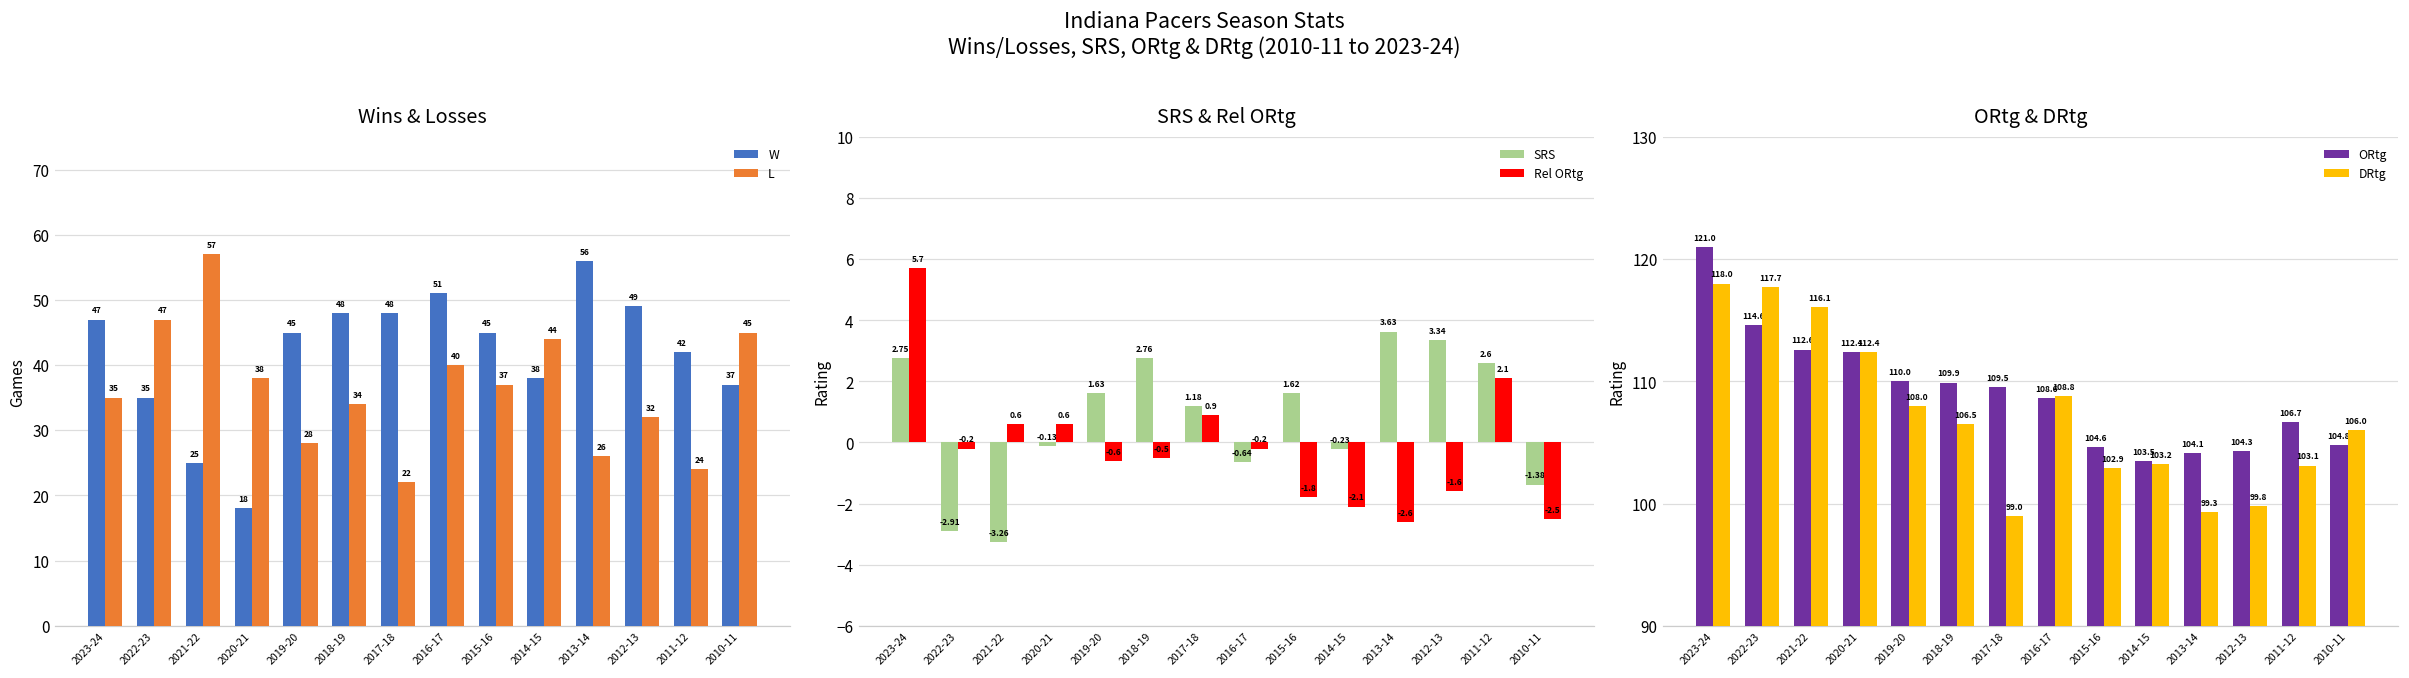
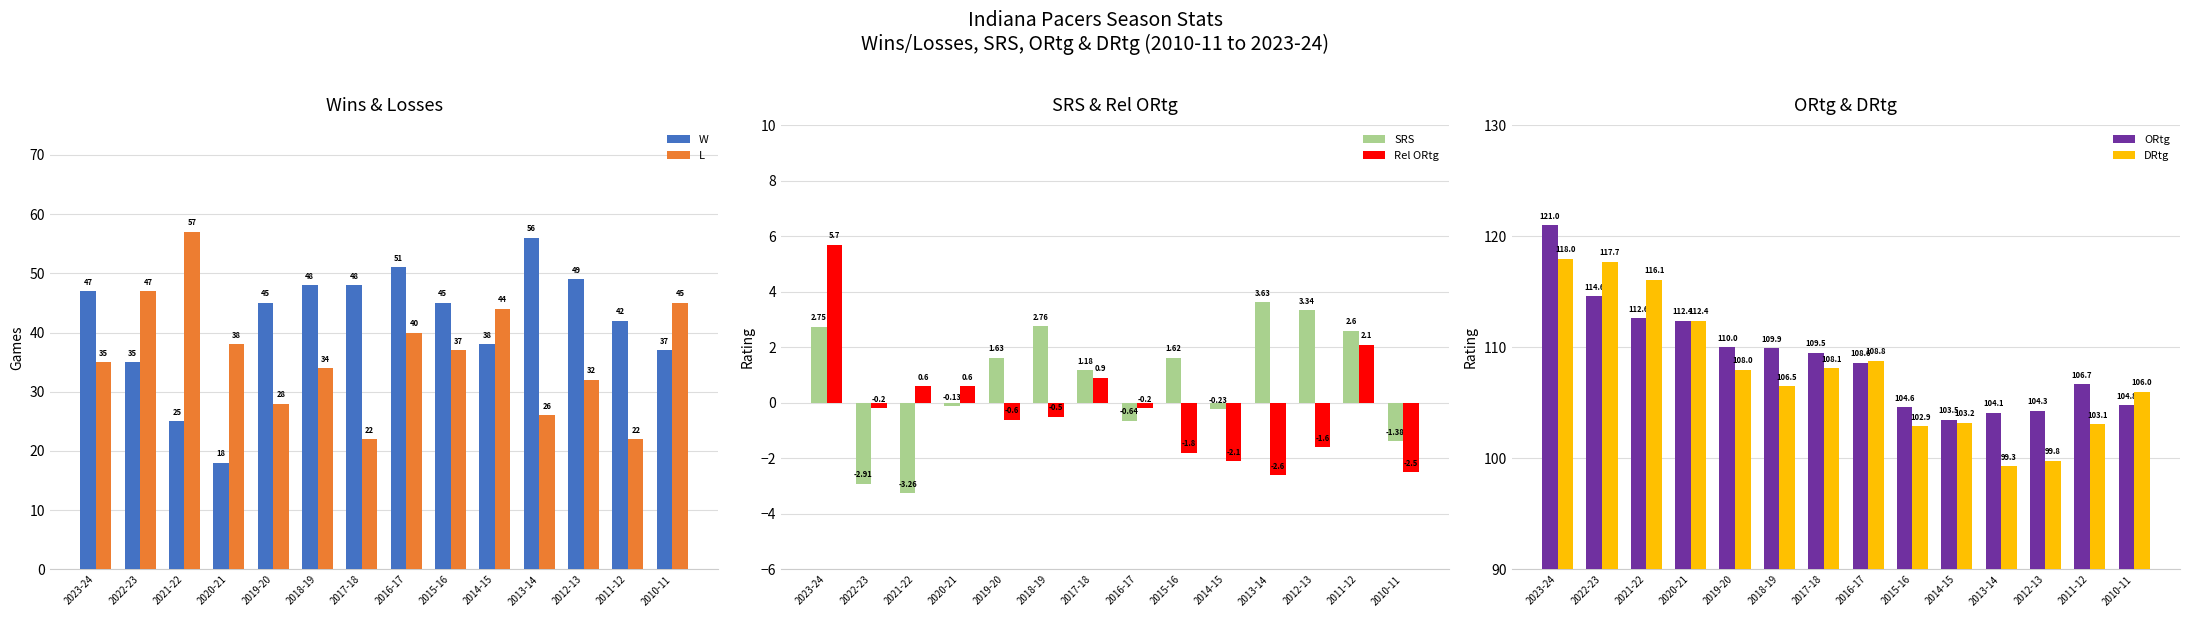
Wins & Losses, L, 2011-12: 24 -> 22
ORtg & DRtg, DRtg, 2017-18: 99.0 -> 108.1
